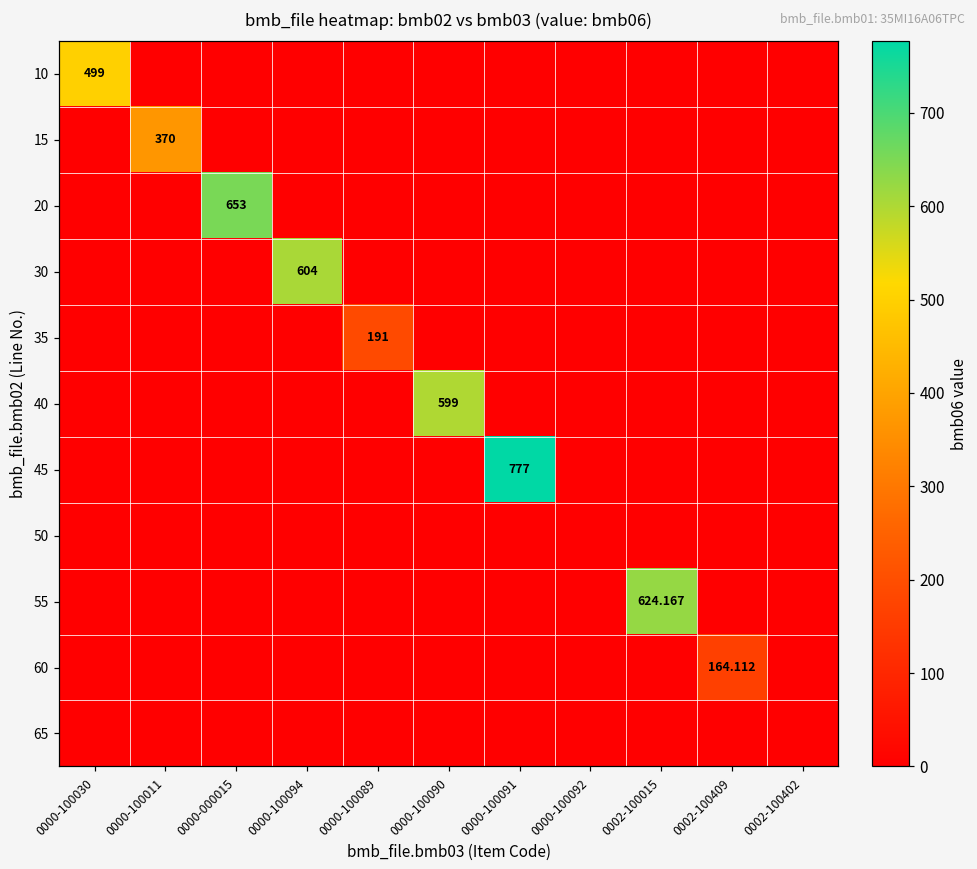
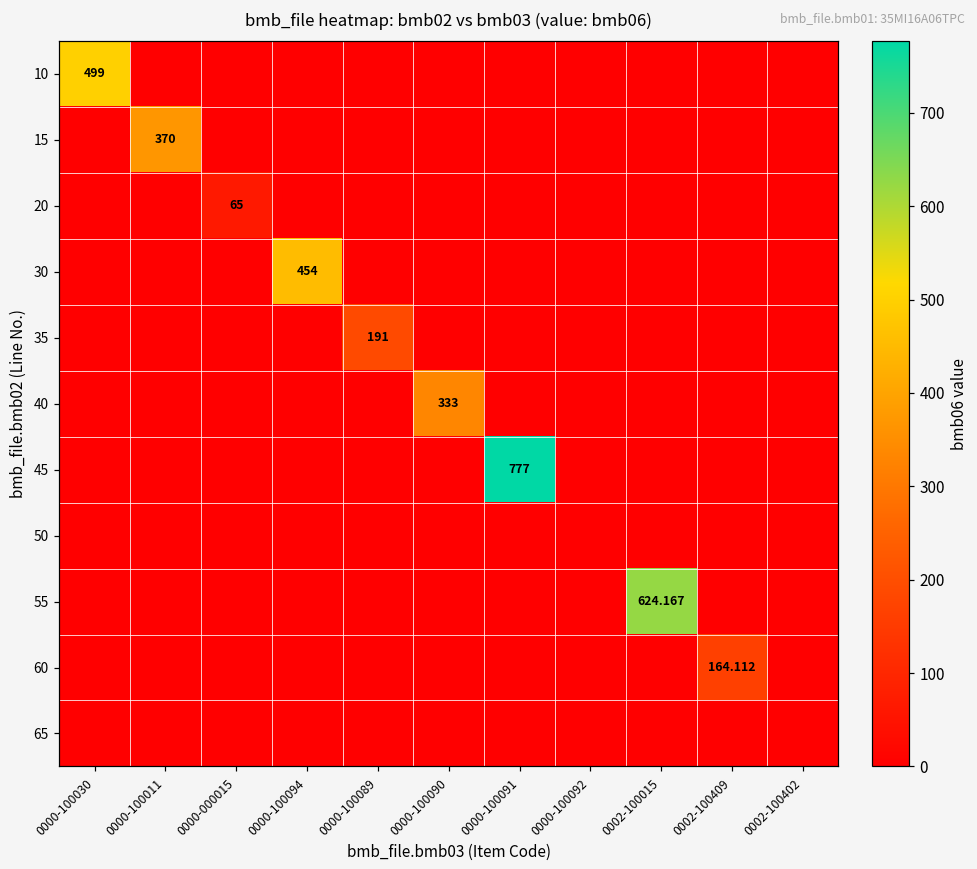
20, 0000-000015: 653 -> 65
30, 0000-100094: 604 -> 454
40, 0000-100090: 599 -> 333
